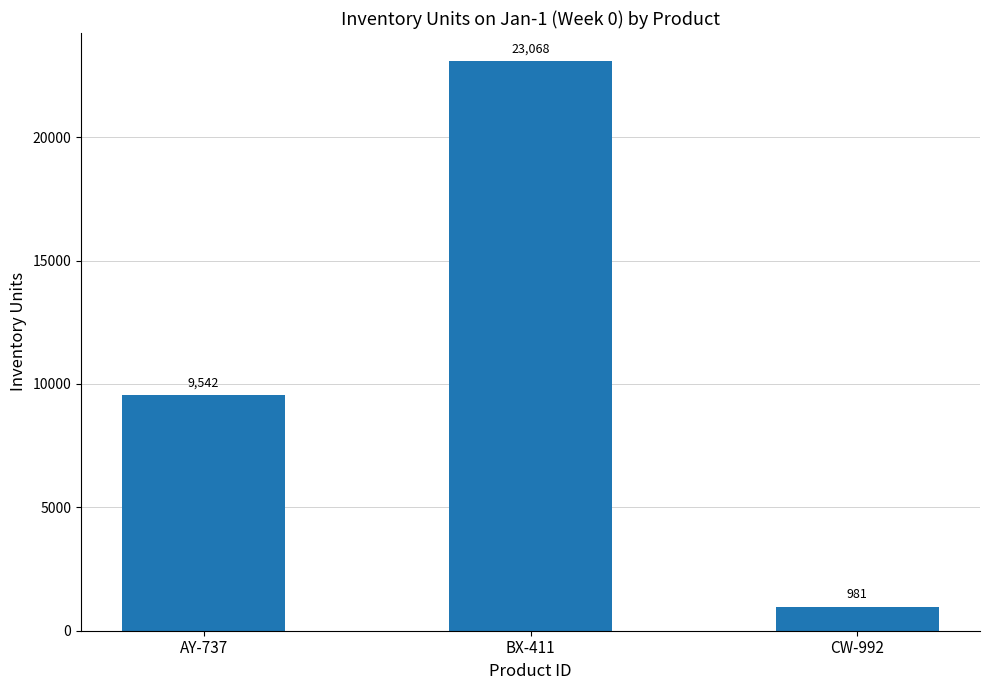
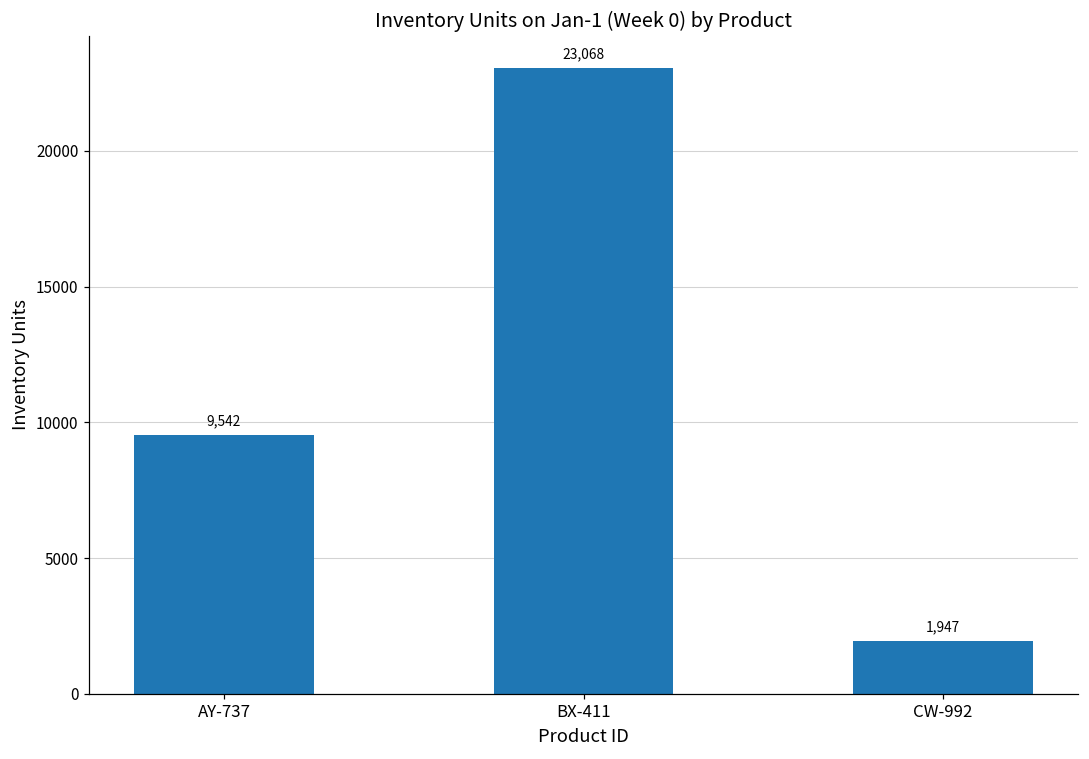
CW-992: 981 -> 1,947
